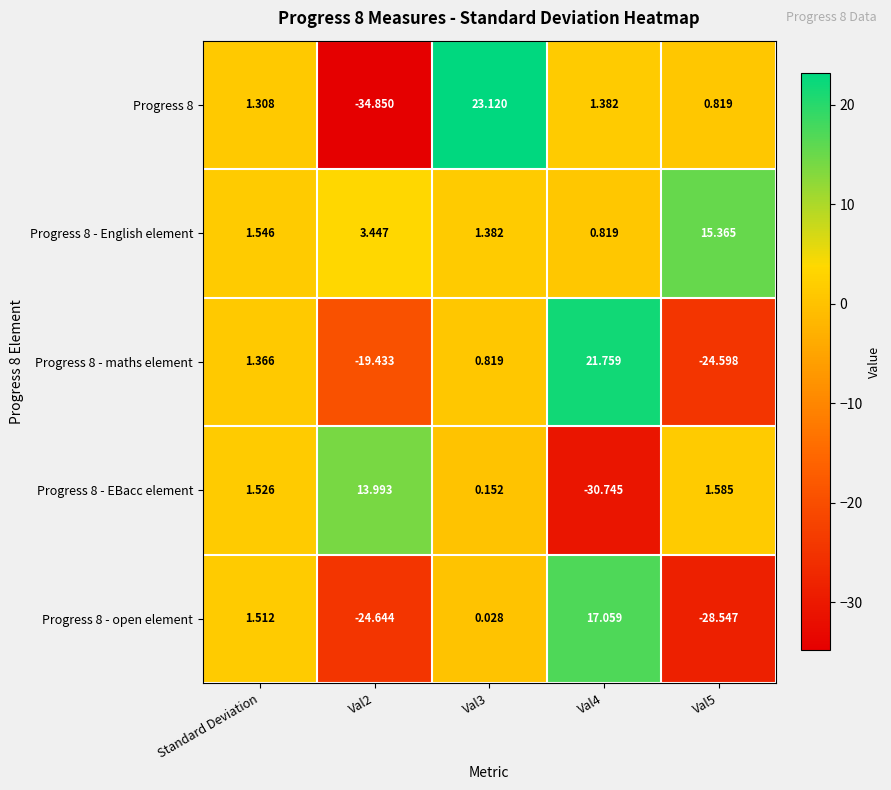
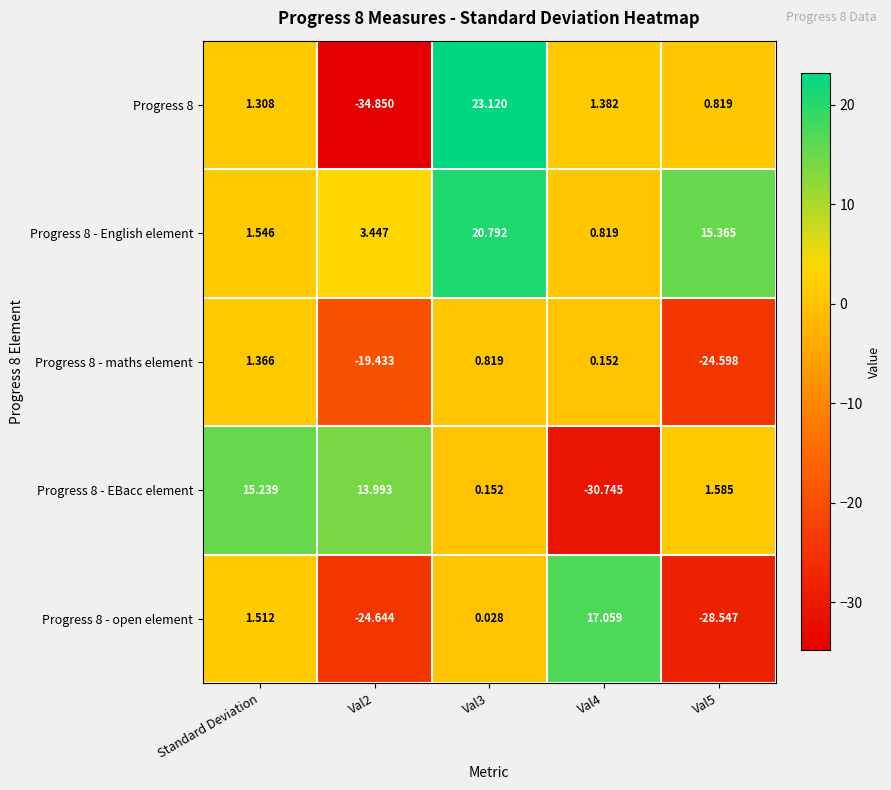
Progress 8 - English element, Val3: 1.382 -> 20.792
Progress 8 - maths element, Val4: 21.759 -> 0.152
Progress 8 - EBacc element, Standard Deviation: 1.526 -> 15.239
